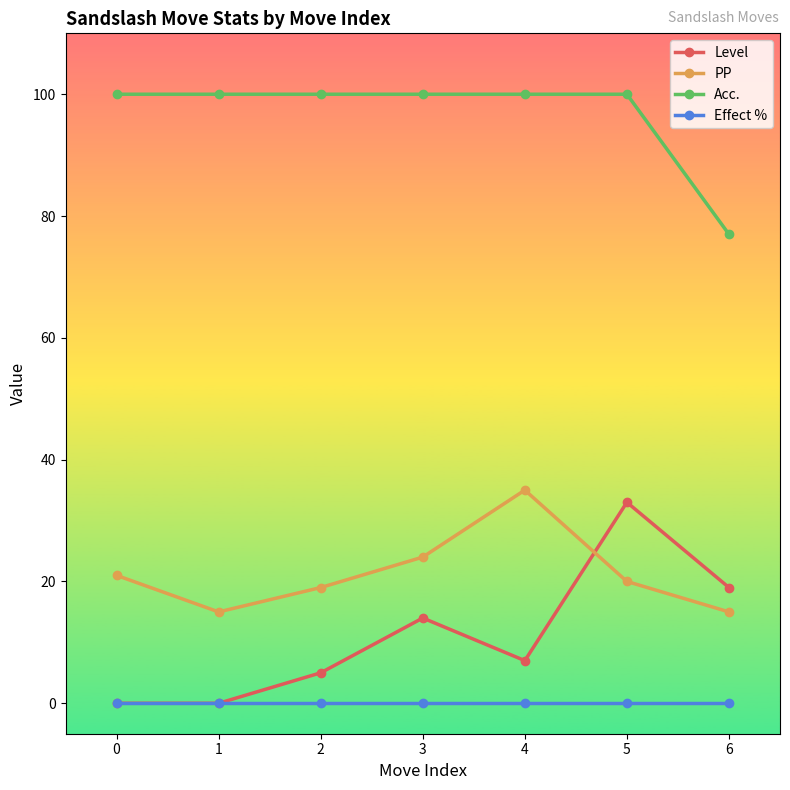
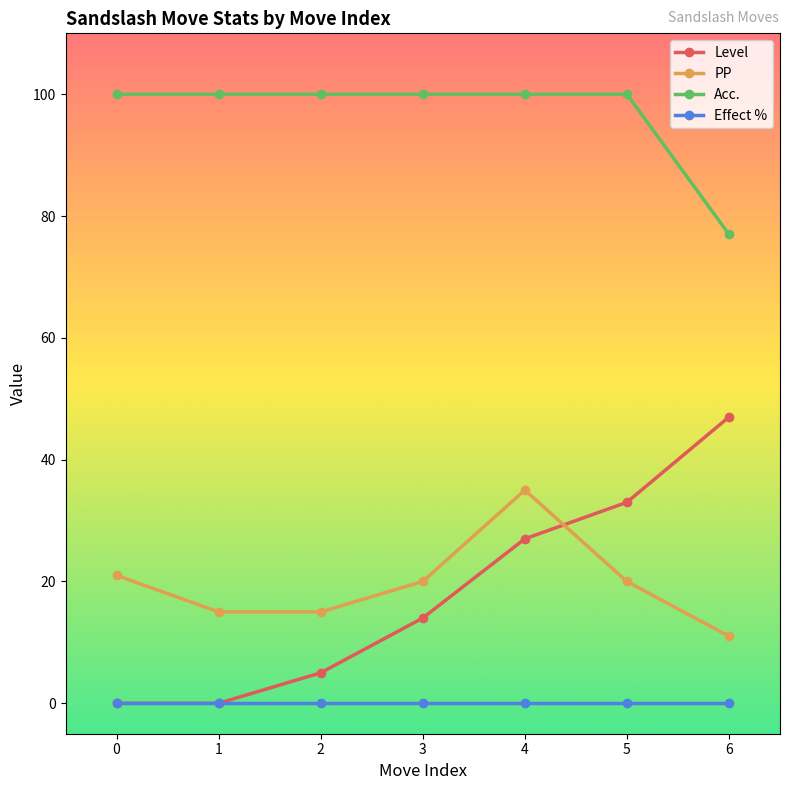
PP, 2: 19 -> 15
PP, 3: 24 -> 20
Level, 4: 7 -> 27
Level, 6: 19 -> 47
PP, 6: 15 -> 11
